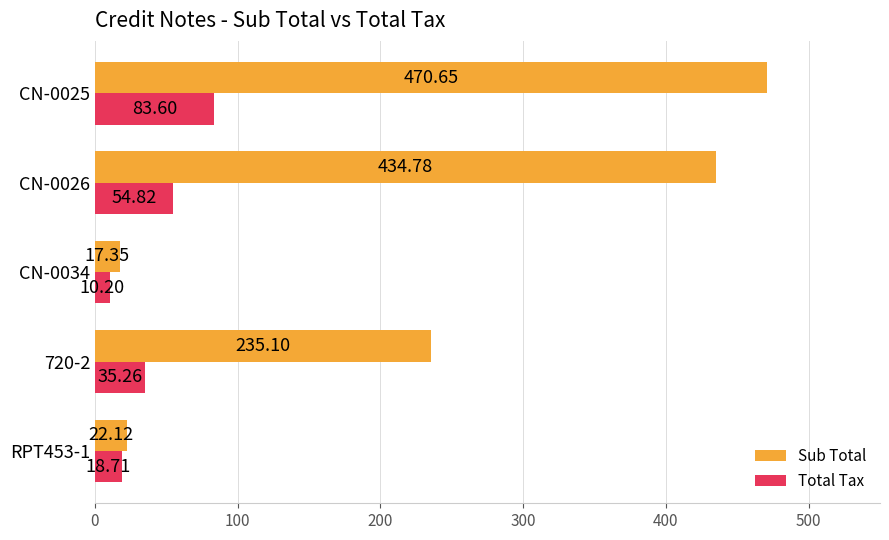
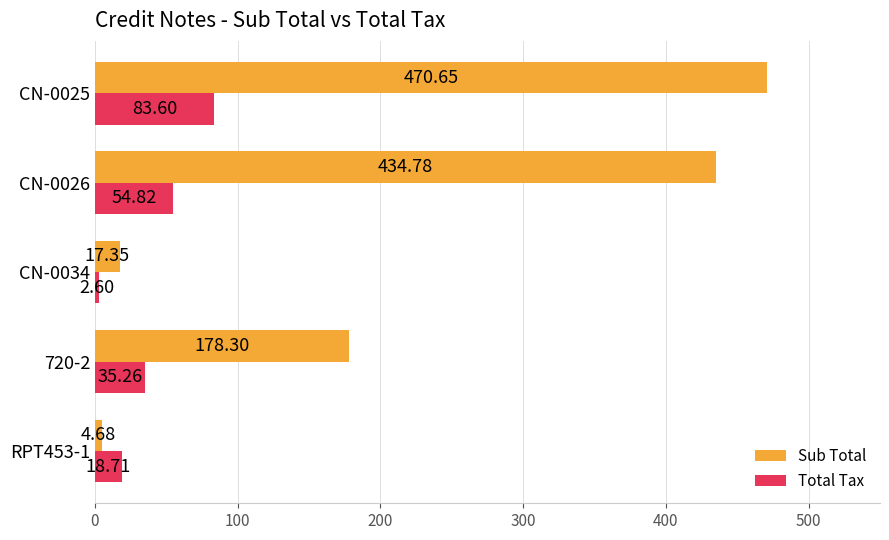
Total Tax, CN-0034: 10.20 -> 2.60
Sub Total, 720-2: 235.10 -> 178.30
Sub Total, RPT453-1: 22.12 -> 4.68
